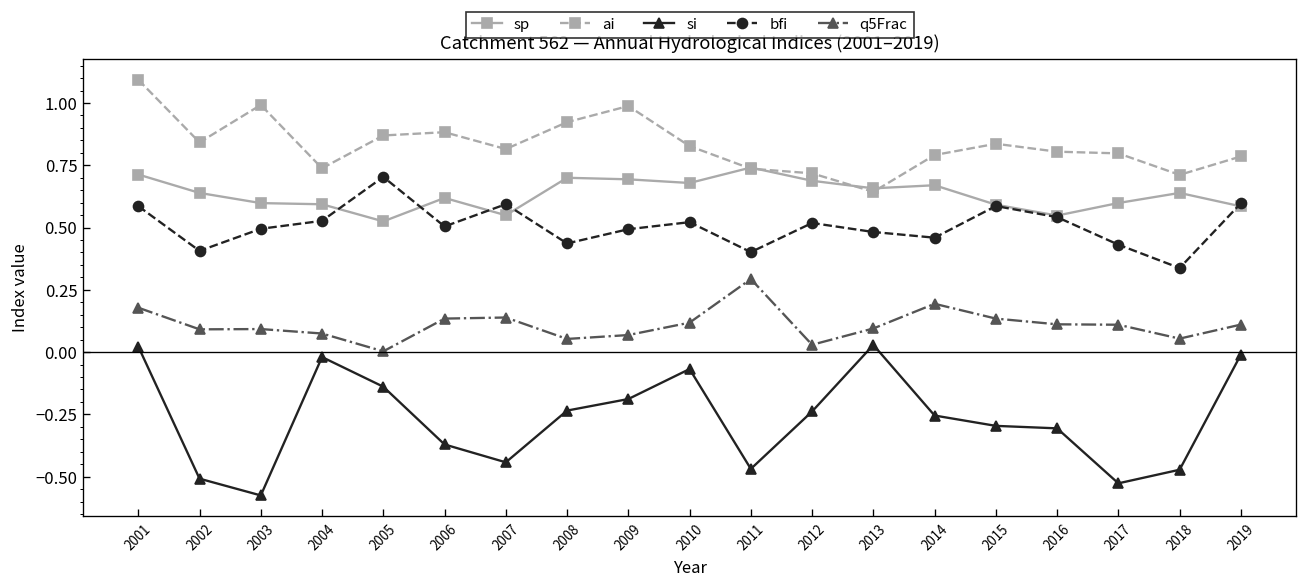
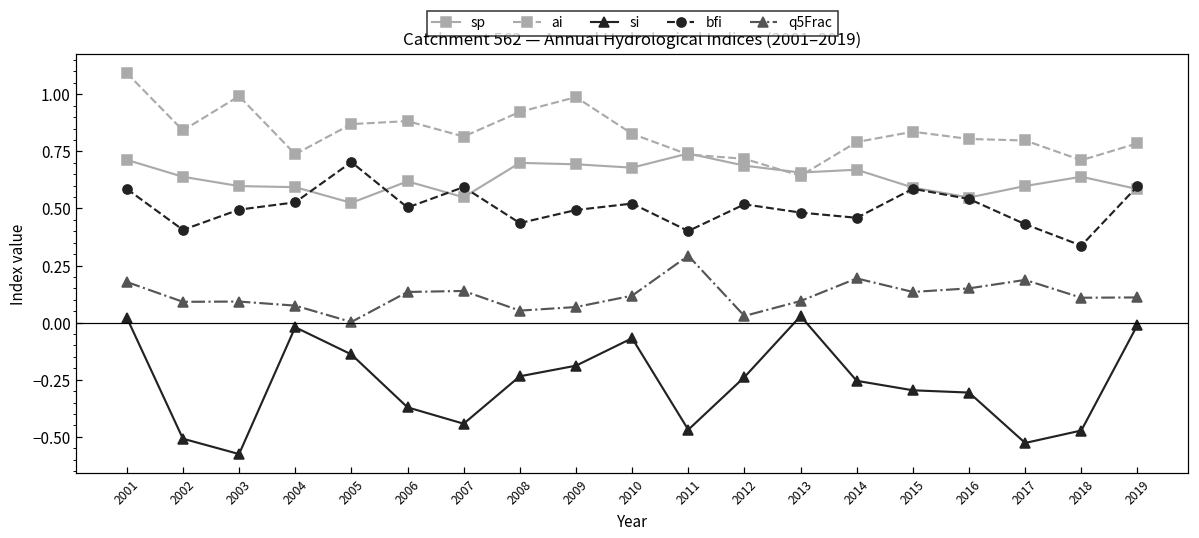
q5Frac, 2016: 0.11 -> 0.15
q5Frac, 2017: 0.11 -> 0.19
q5Frac, 2018: 0.05 -> 0.11
